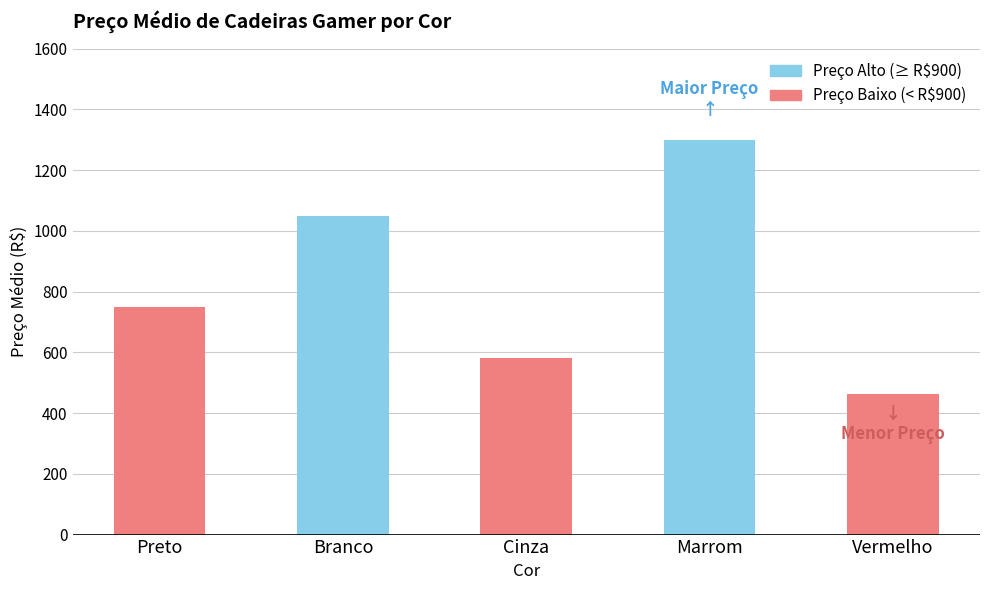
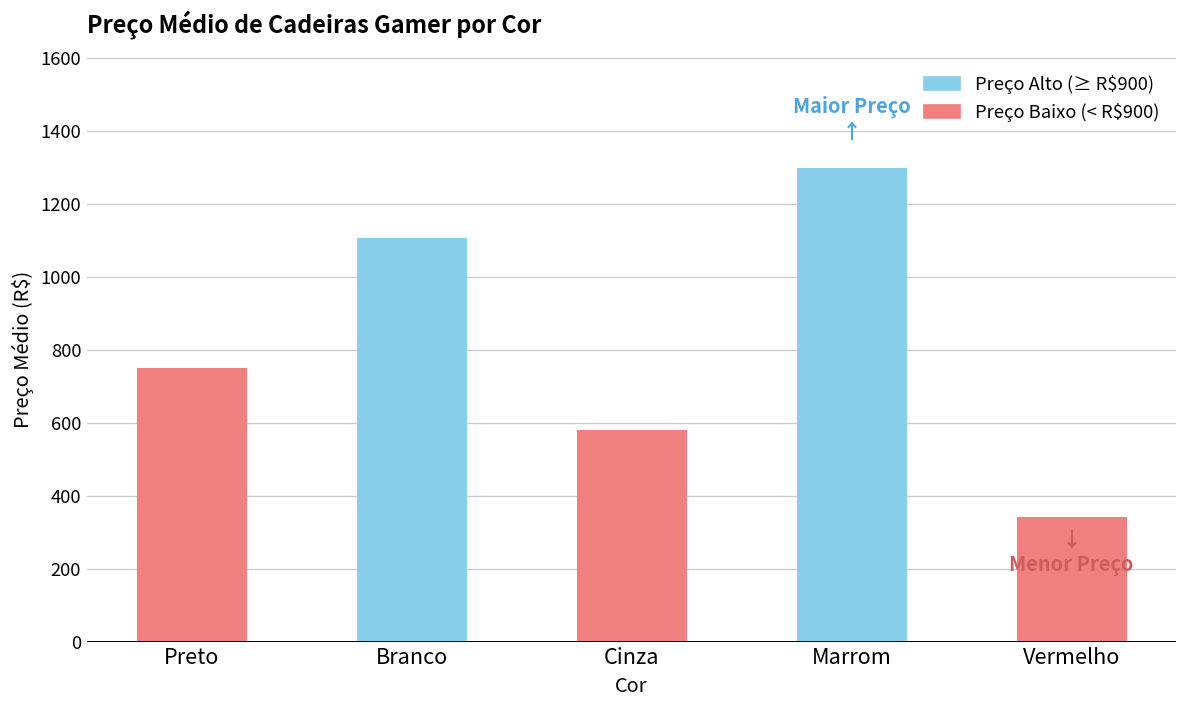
Branco: 1050 -> 1110
Vermelho: 460 -> 340
